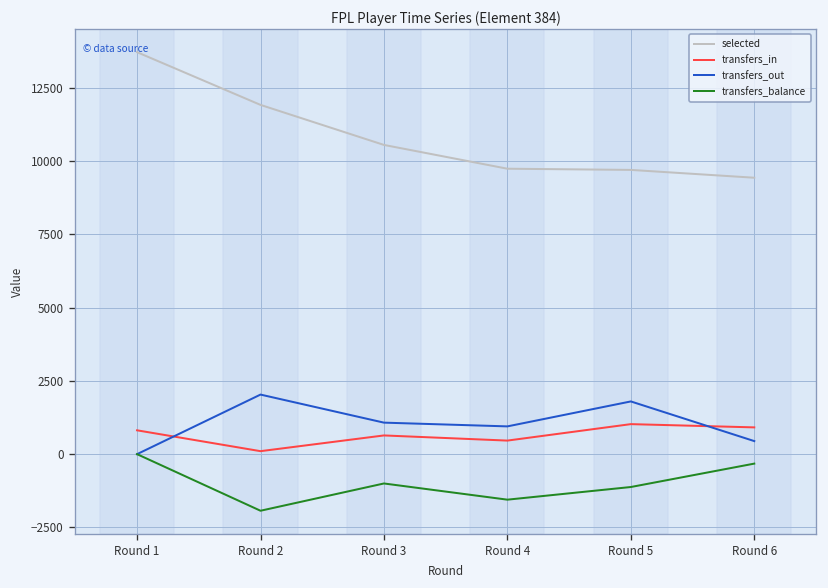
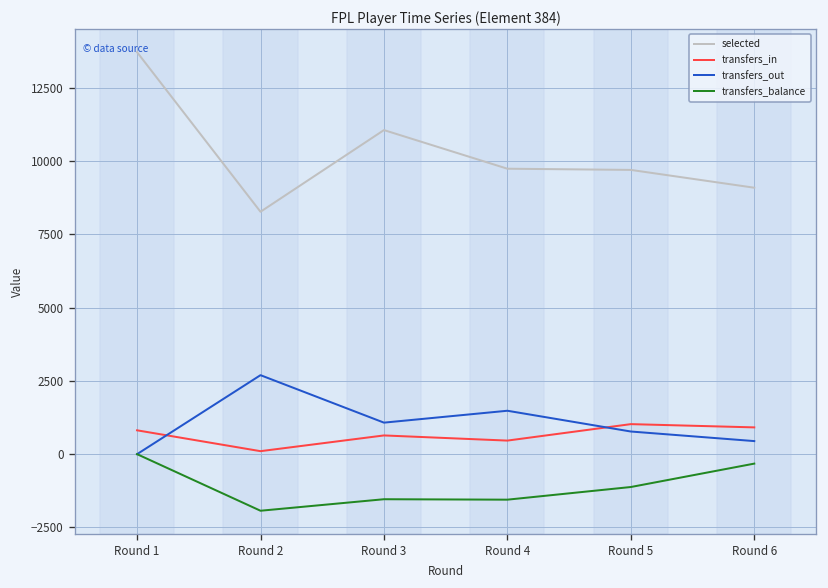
selected, Round 2: 11900 -> 8300
transfers_out, Round 2: 2000 -> 2700
selected, Round 3: 10600 -> 11100
transfers_balance, Round 3: -1000 -> -1500
transfers_out, Round 4: 900 -> 1500
transfers_out, Round 5: 1800 -> 800
selected, Round 6: 9400 -> 9100
